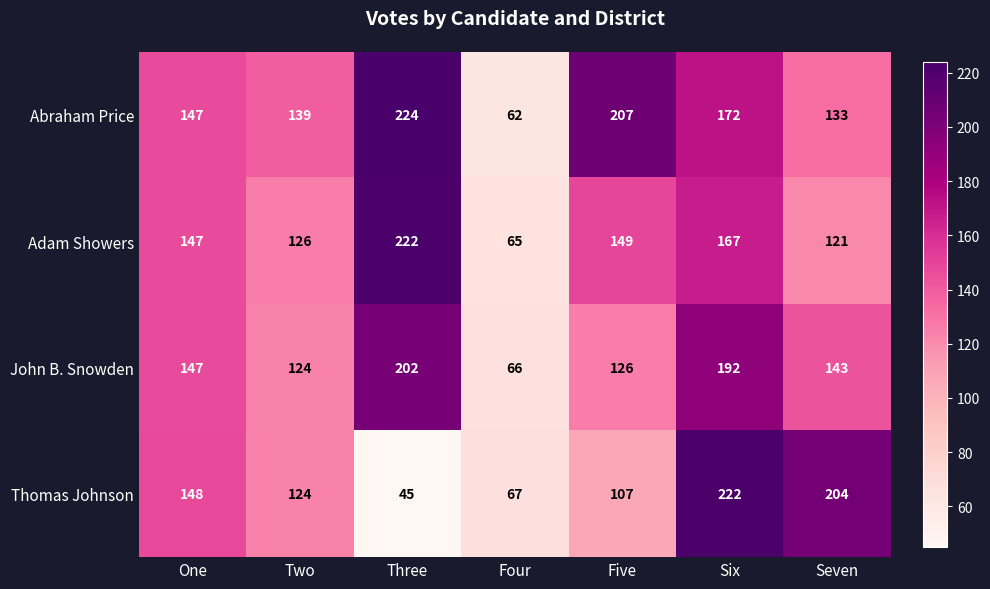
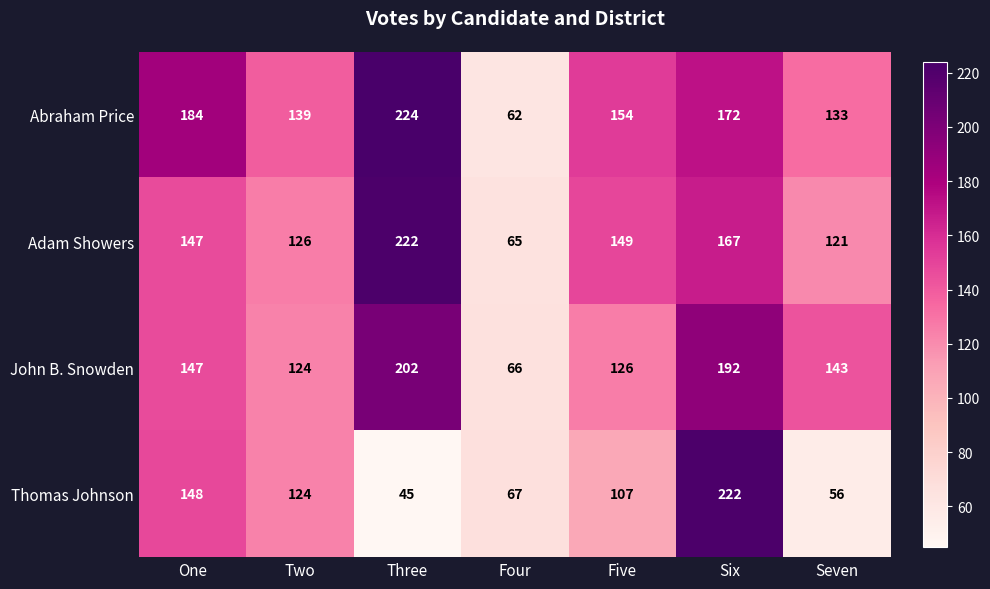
Abraham Price, One: 147 -> 184
Abraham Price, Five: 207 -> 154
Thomas Johnson, Seven: 204 -> 56
